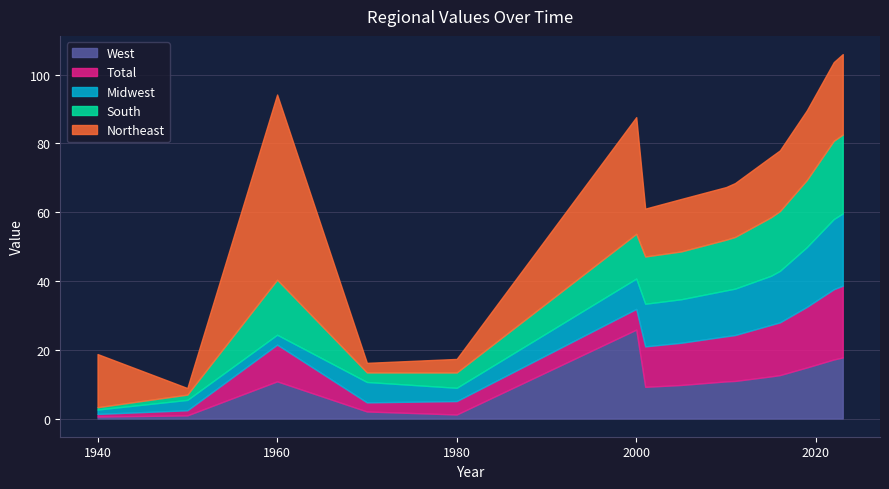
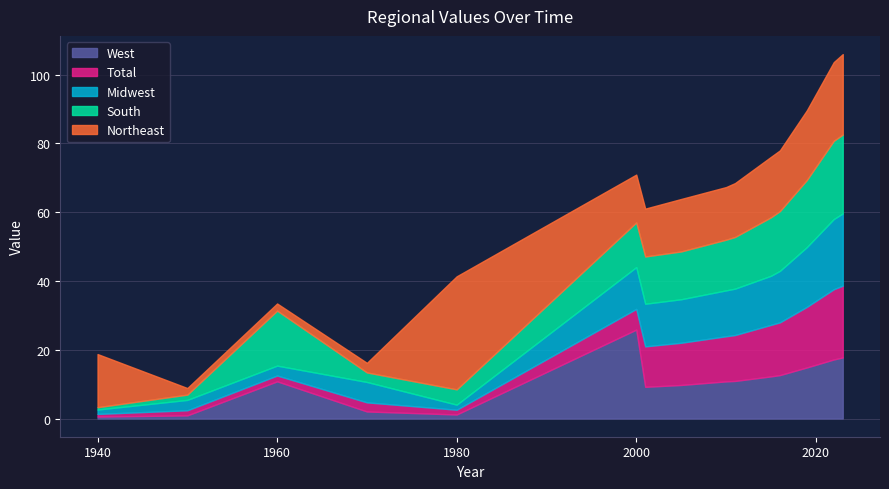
Total, 1960: 11 -> 2
Northeast, 1960: 54 -> 2
Total, 1980: 4 -> 1
Midwest, 1980: 4 -> 1
Northeast, 1980: 4 -> 33
Midwest, 2000: 9 -> 12
Northeast, 2000: 34 -> 14
